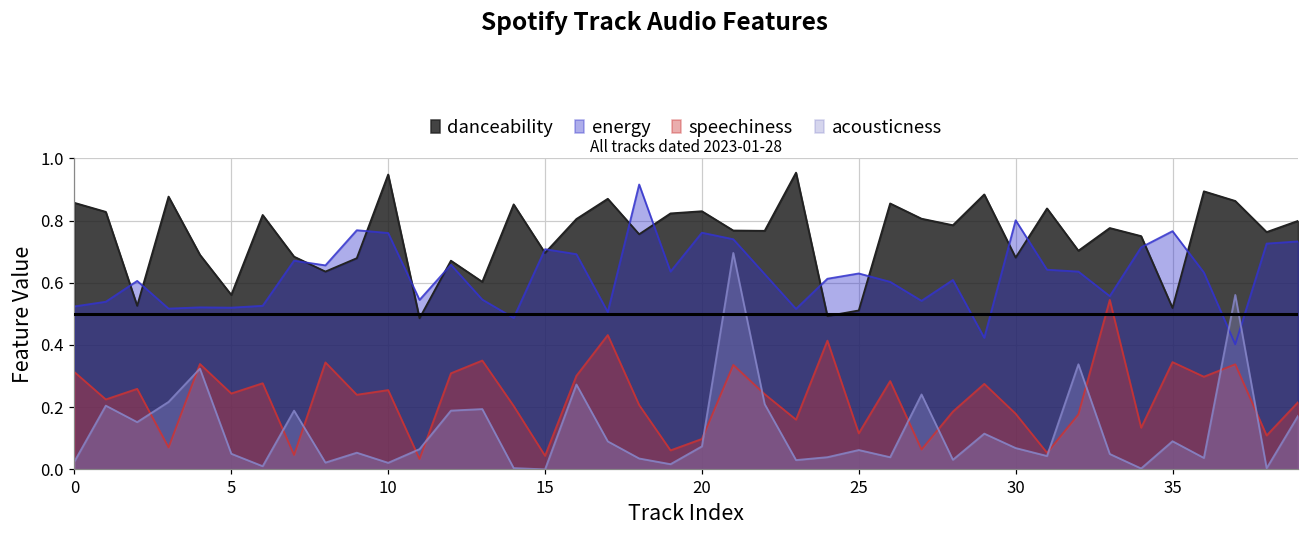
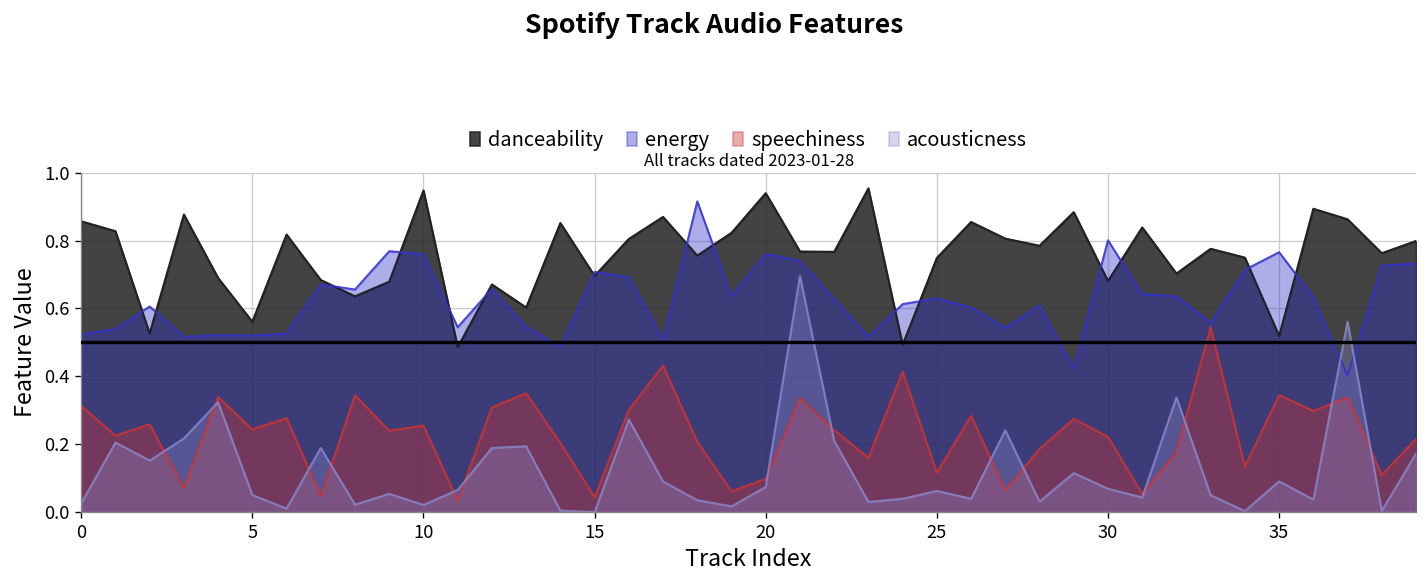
danceability, 20: 0.83 -> 0.94
danceability, 25: 0.51 -> 0.75
speechiness, 30: 0.18 -> 0.22
